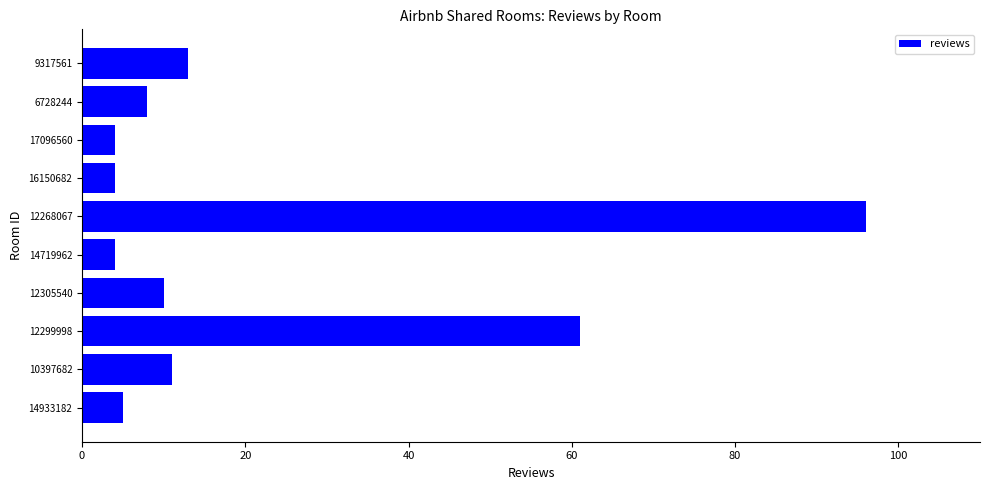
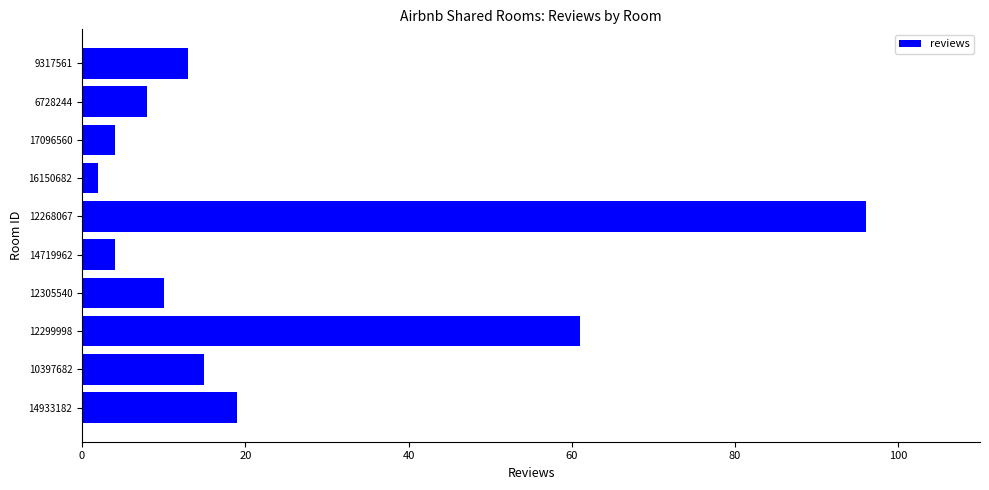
16150682: 4 -> 2
10397682: 11 -> 15
14933182: 5 -> 19
